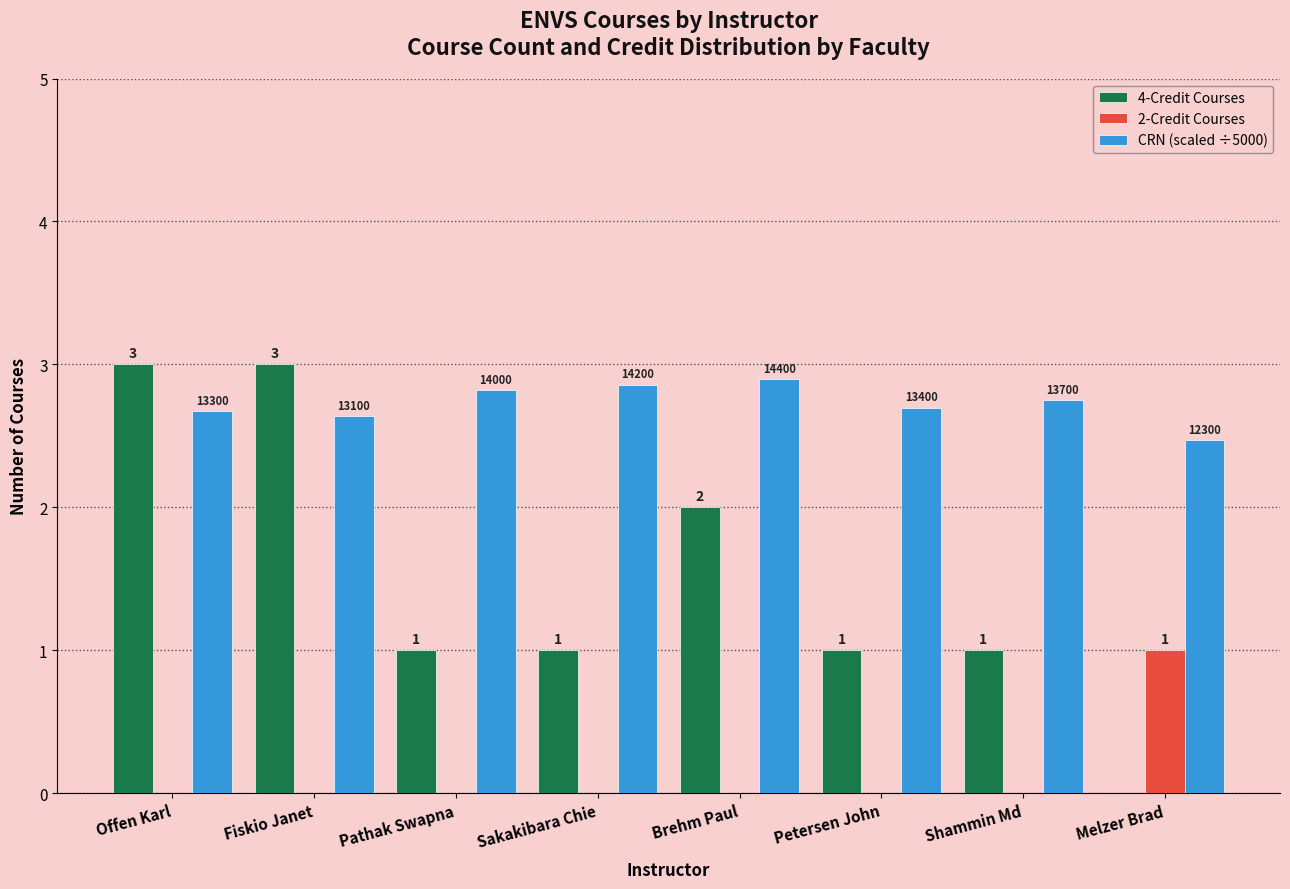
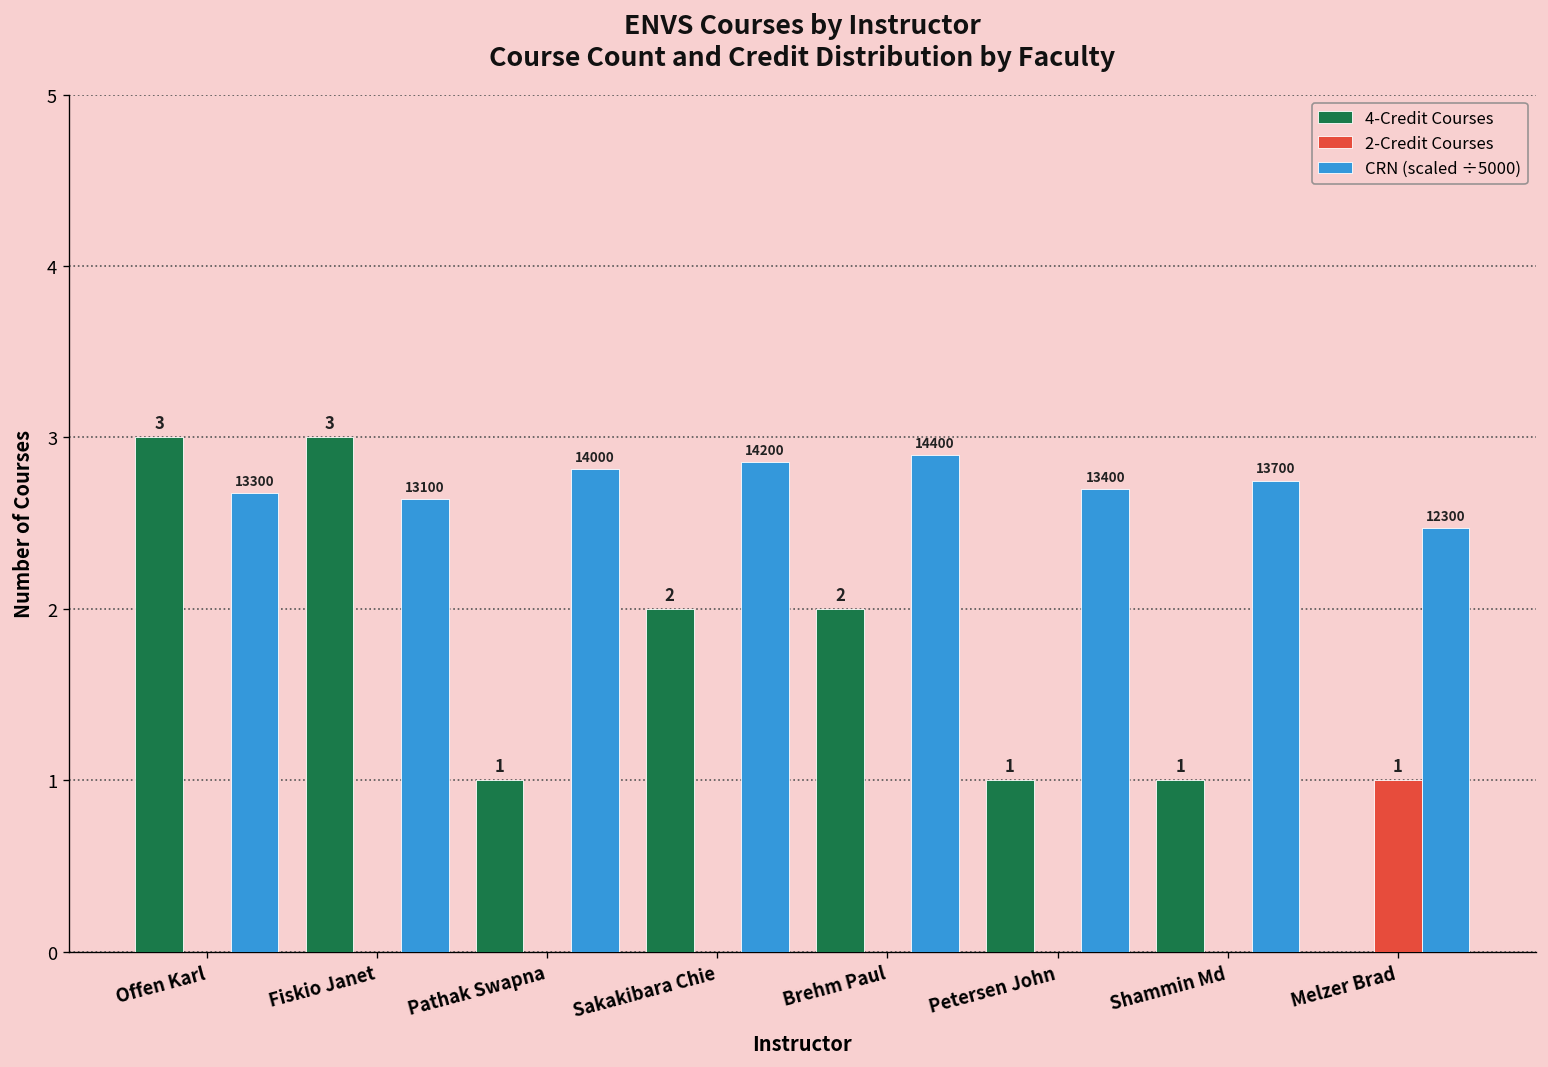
4-Credit Courses, Sakakibara Chie: 1 -> 2
